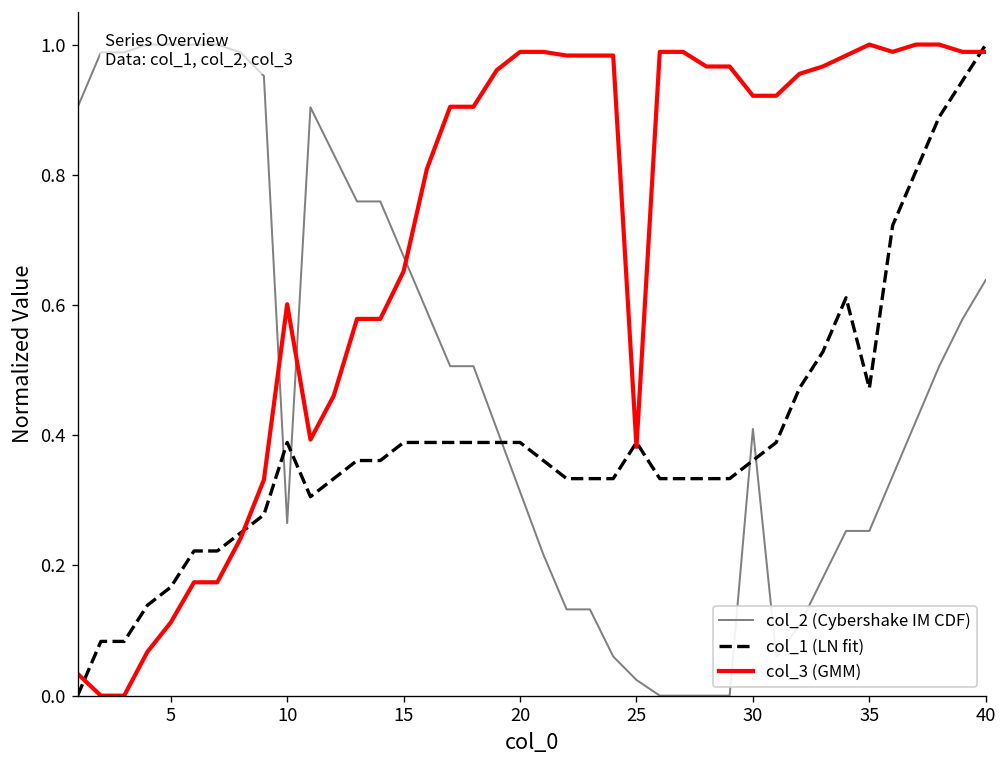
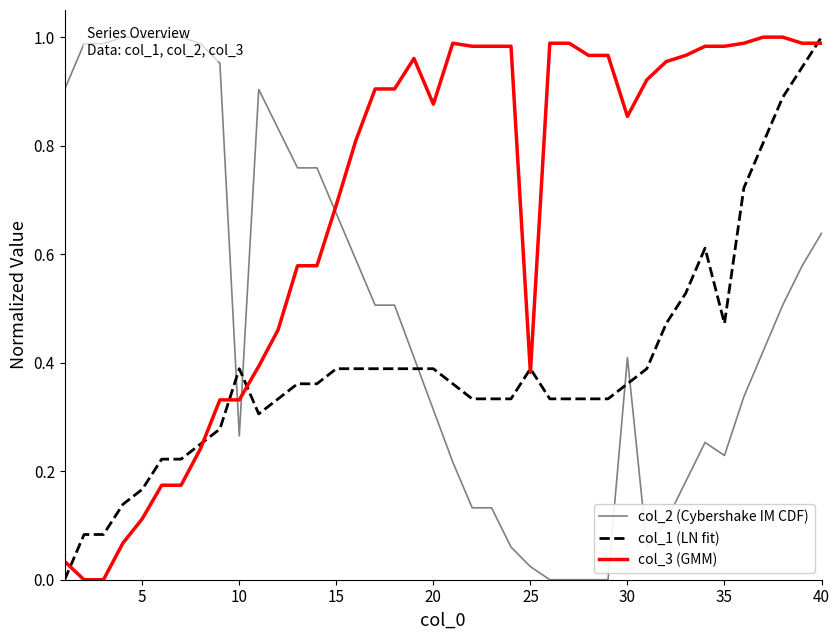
col_3 (GMM), 10: 0.60 -> 0.33
col_3 (GMM), 15: 0.65 -> 0.69
col_3 (GMM), 20: 0.99 -> 0.88
col_3 (GMM), 30: 0.92 -> 0.85
col_2 (Cybershake IM CDF), 35: 0.25 -> 0.23
col_3 (GMM), 35: 1.00 -> 0.98
